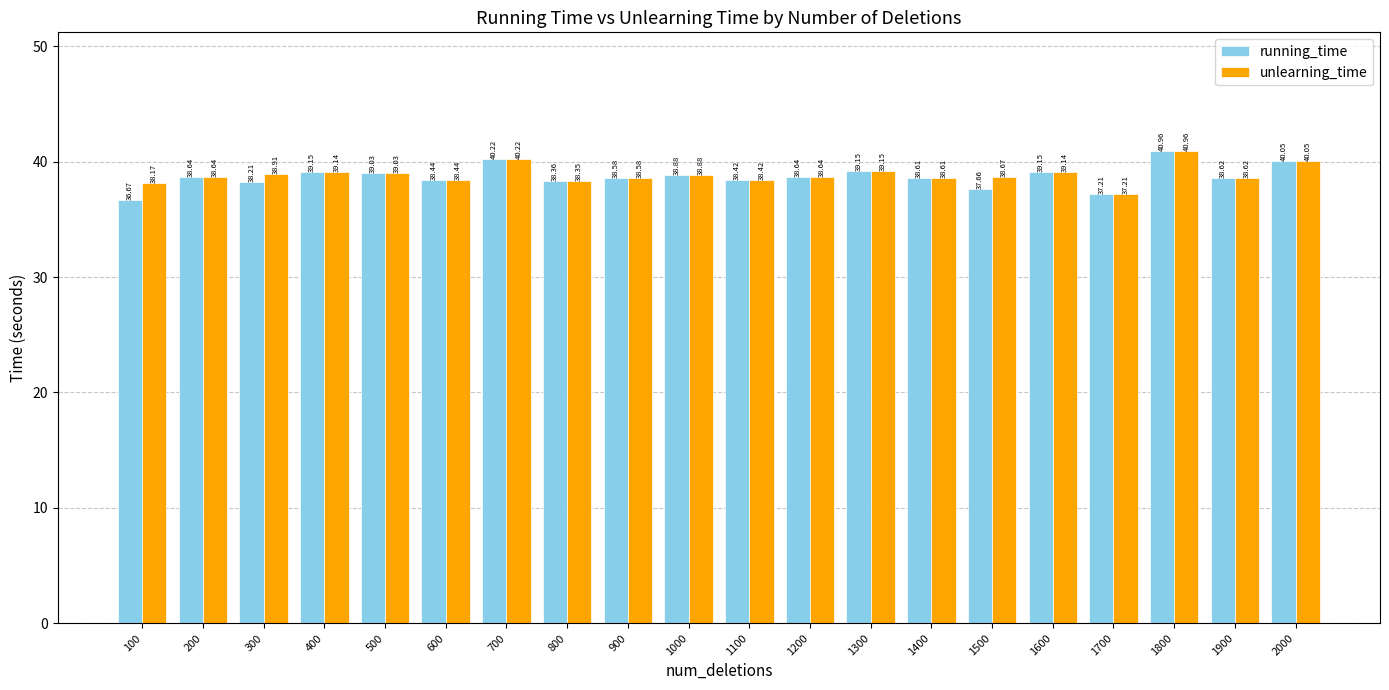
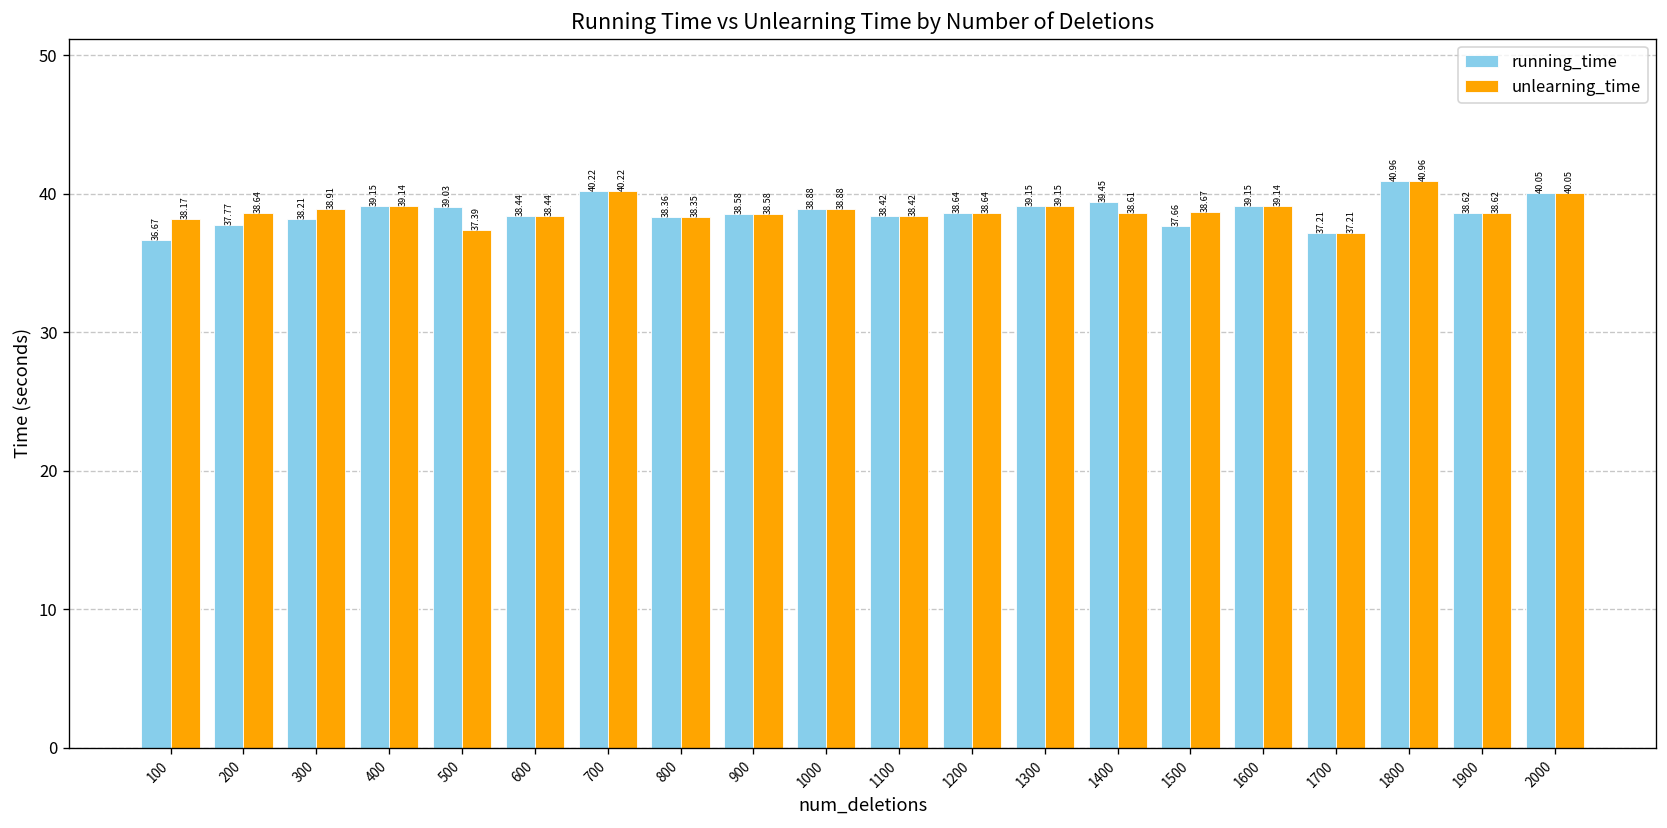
running_time, 200: 38.64 -> 37.77
unlearning_time, 500: 39.03 -> 37.39
running_time, 1400: 38.61 -> 39.45
